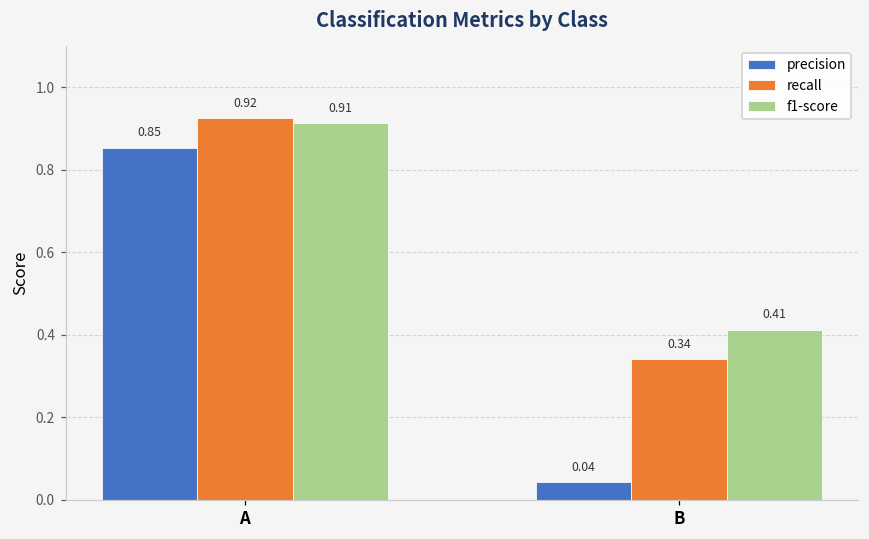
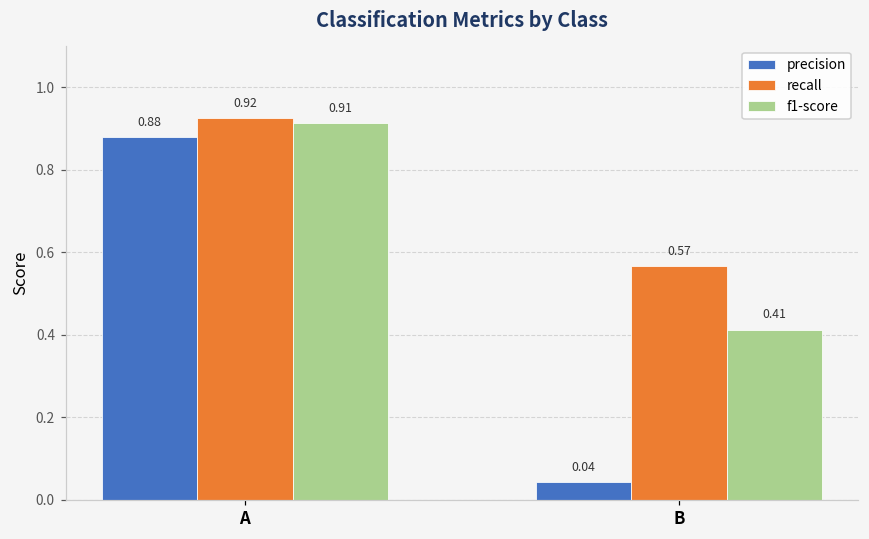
precision, A: 0.85 -> 0.88
recall, B: 0.34 -> 0.57
